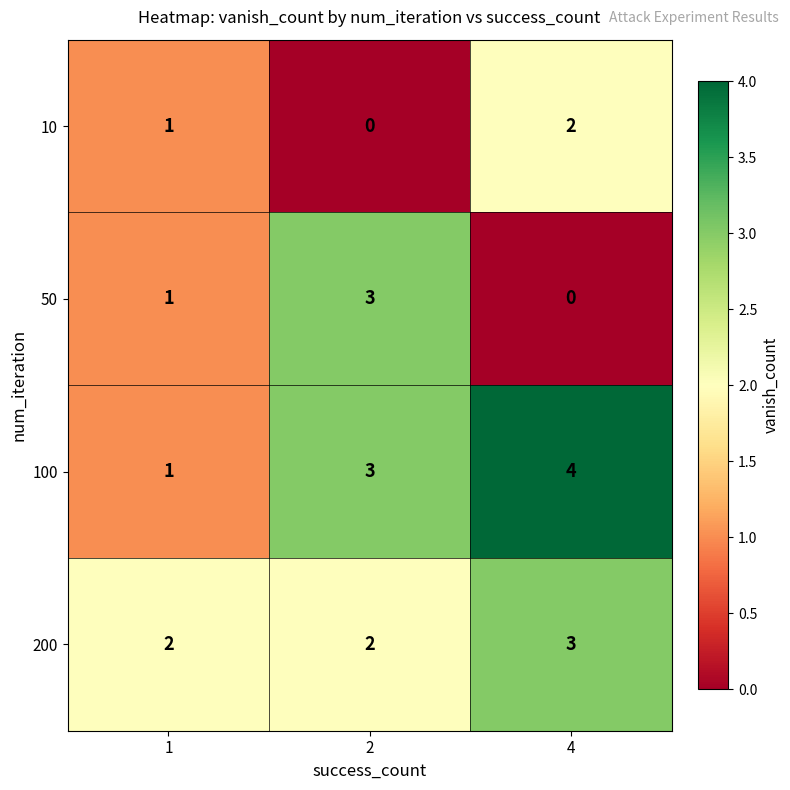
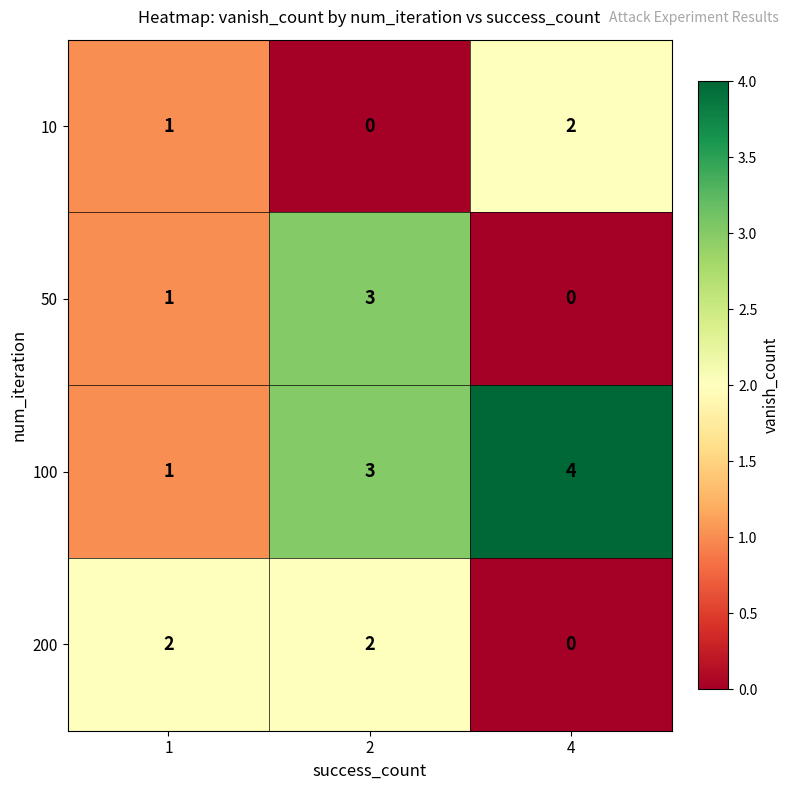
200, 4: 3 -> 0
